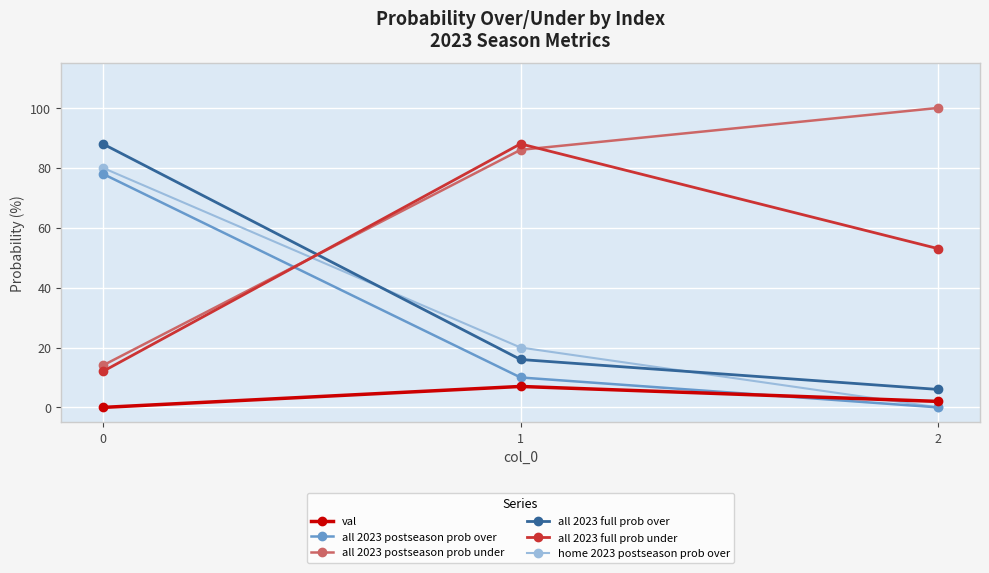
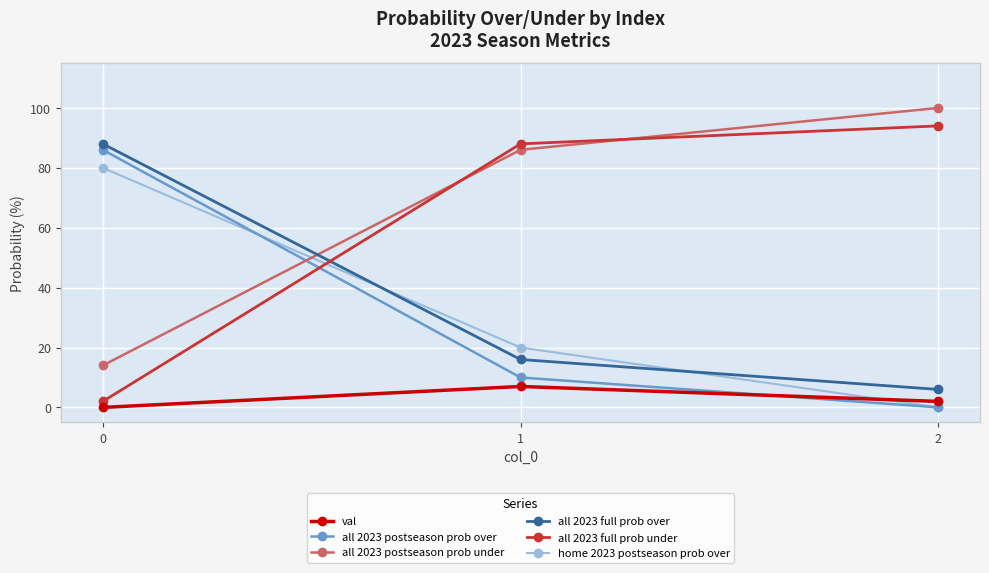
all 2023 postseason prob over, 0: 78 -> 86
all 2023 full prob under, 0: 12 -> 2
all 2023 full prob under, 2: 53 -> 94
